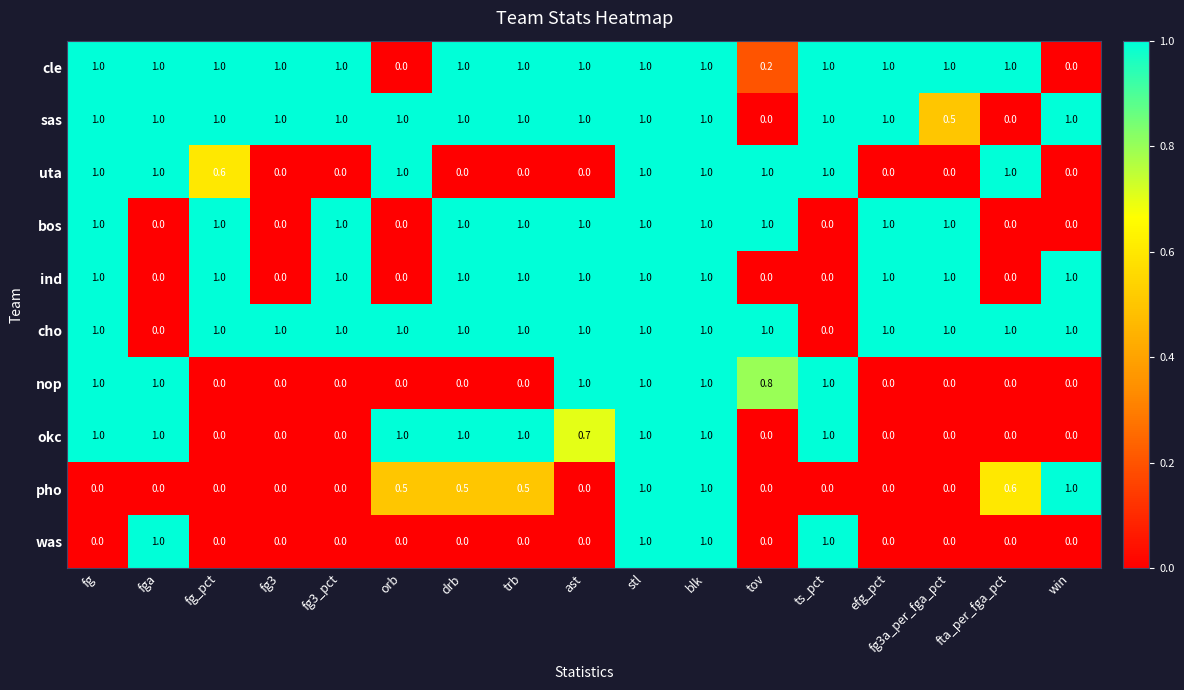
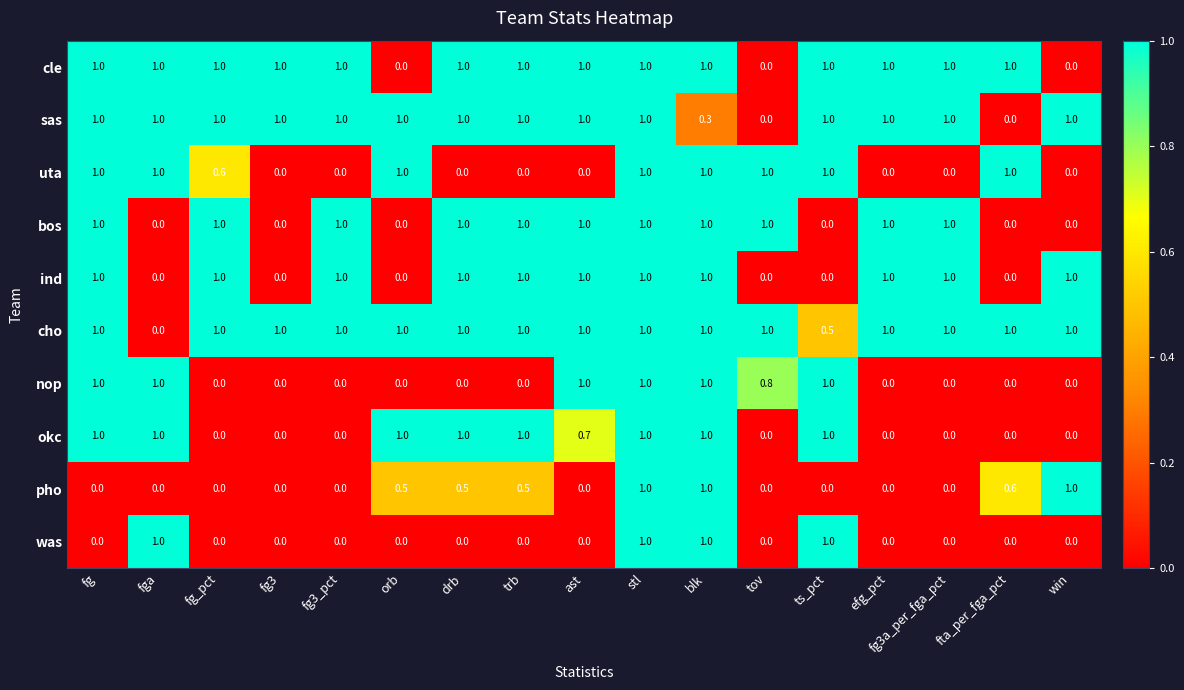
cle, tov: 0.2 -> 0.0
sas, blk: 1.0 -> 0.3
sas, fg3a_per_fga_pct: 0.5 -> 1.0
cho, ts_pct: 0.0 -> 0.5
